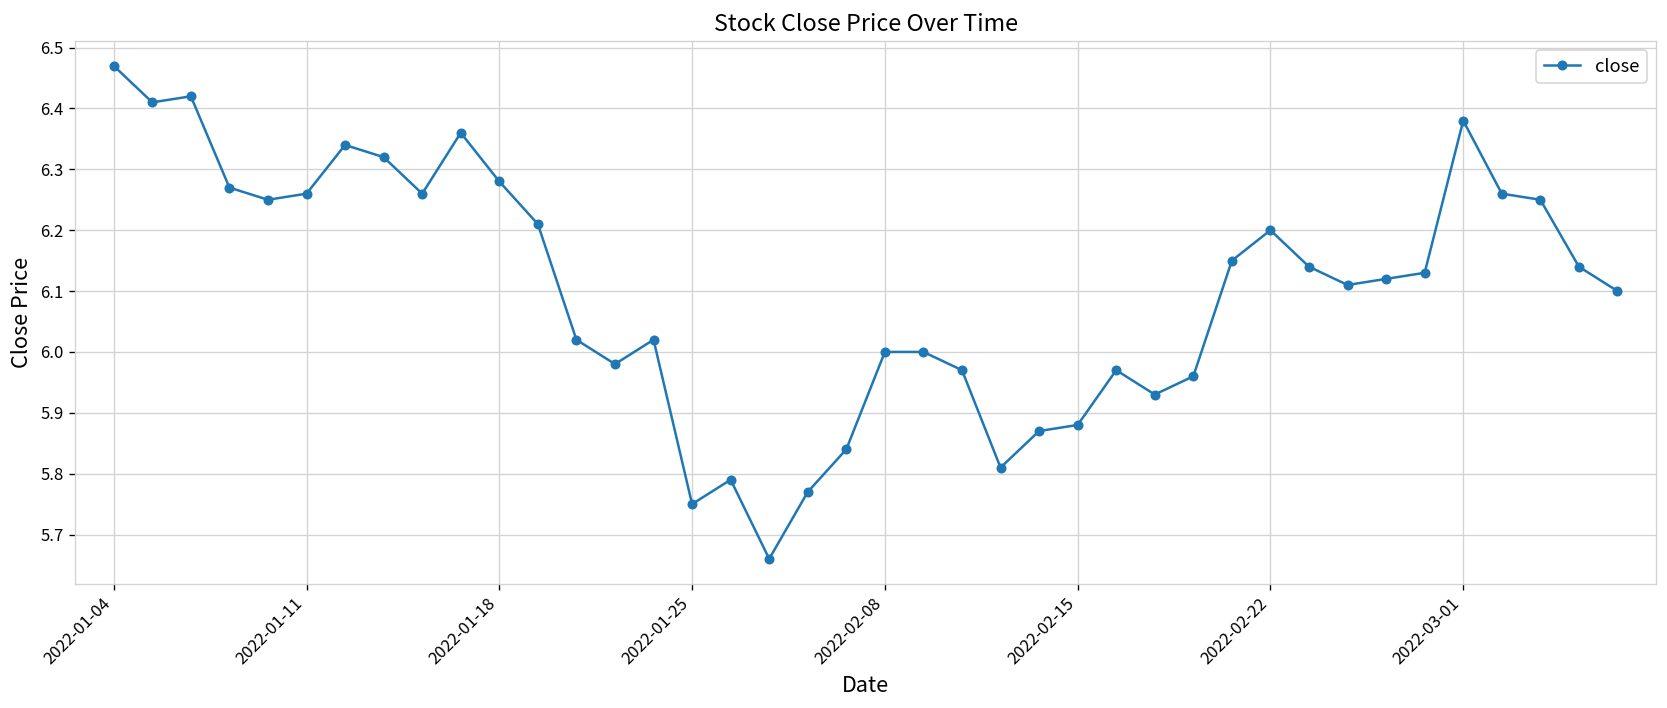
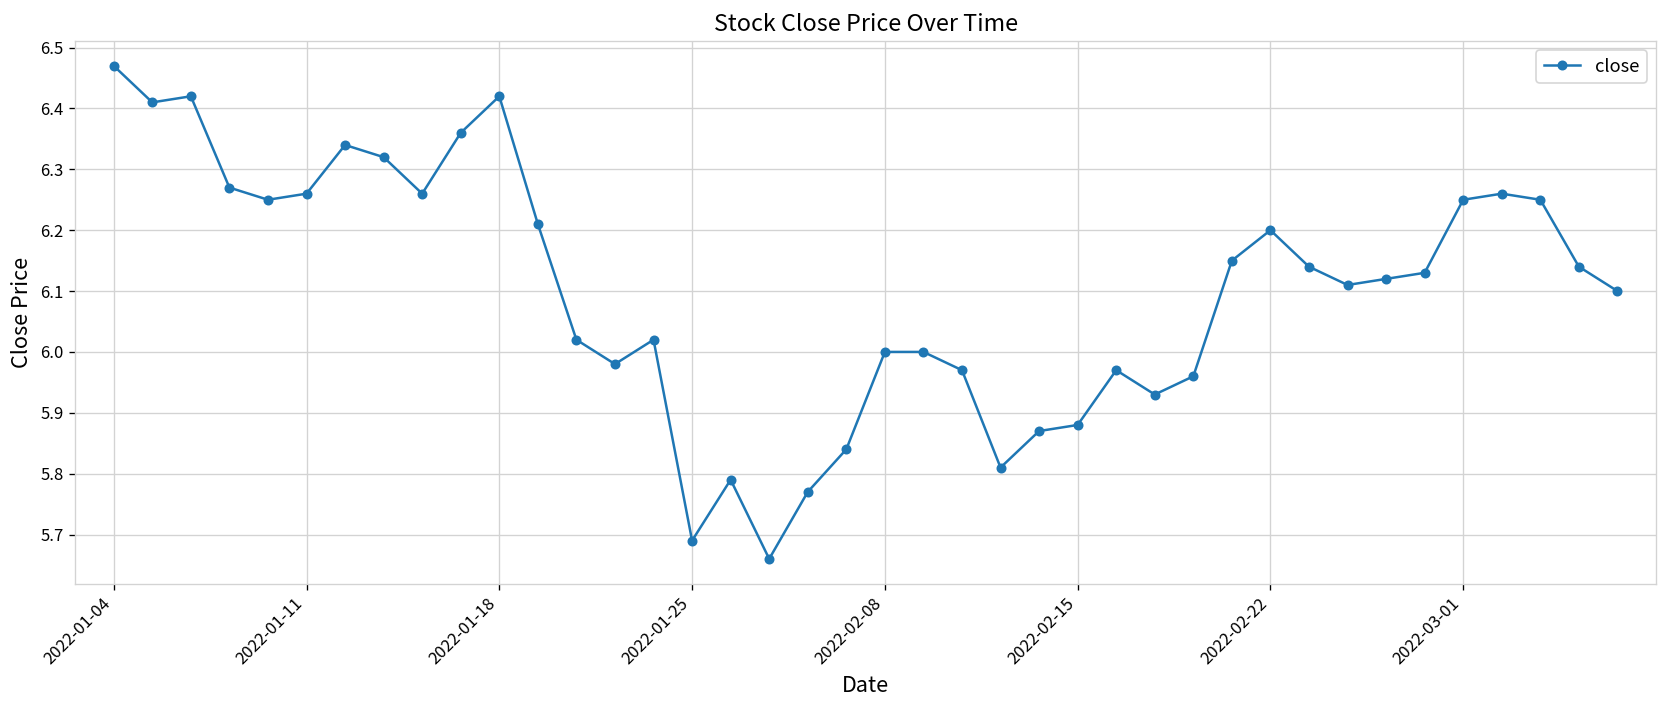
2022-01-18: 6.28 -> 6.42
2022-01-25: 5.75 -> 5.69
2022-03-01: 6.38 -> 6.25
